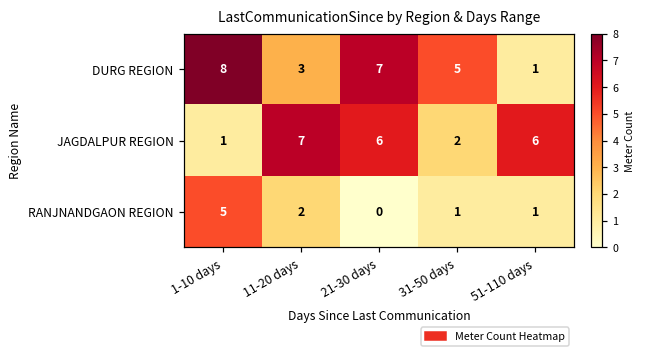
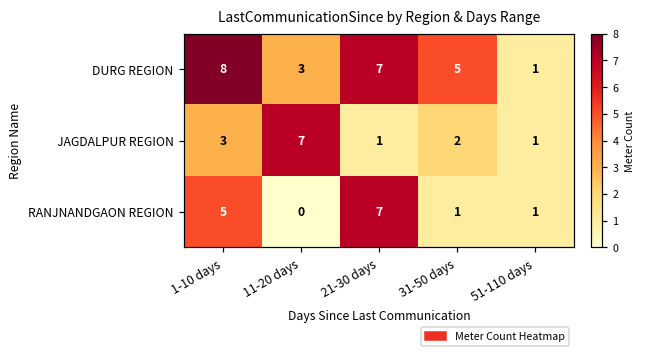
JAGDALPUR REGION, 1-10 days: 1 -> 3
JAGDALPUR REGION, 21-30 days: 6 -> 1
JAGDALPUR REGION, 51-110 days: 6 -> 1
RANJNANDGAON REGION, 11-20 days: 2 -> 0
RANJNANDGAON REGION, 21-30 days: 0 -> 7
